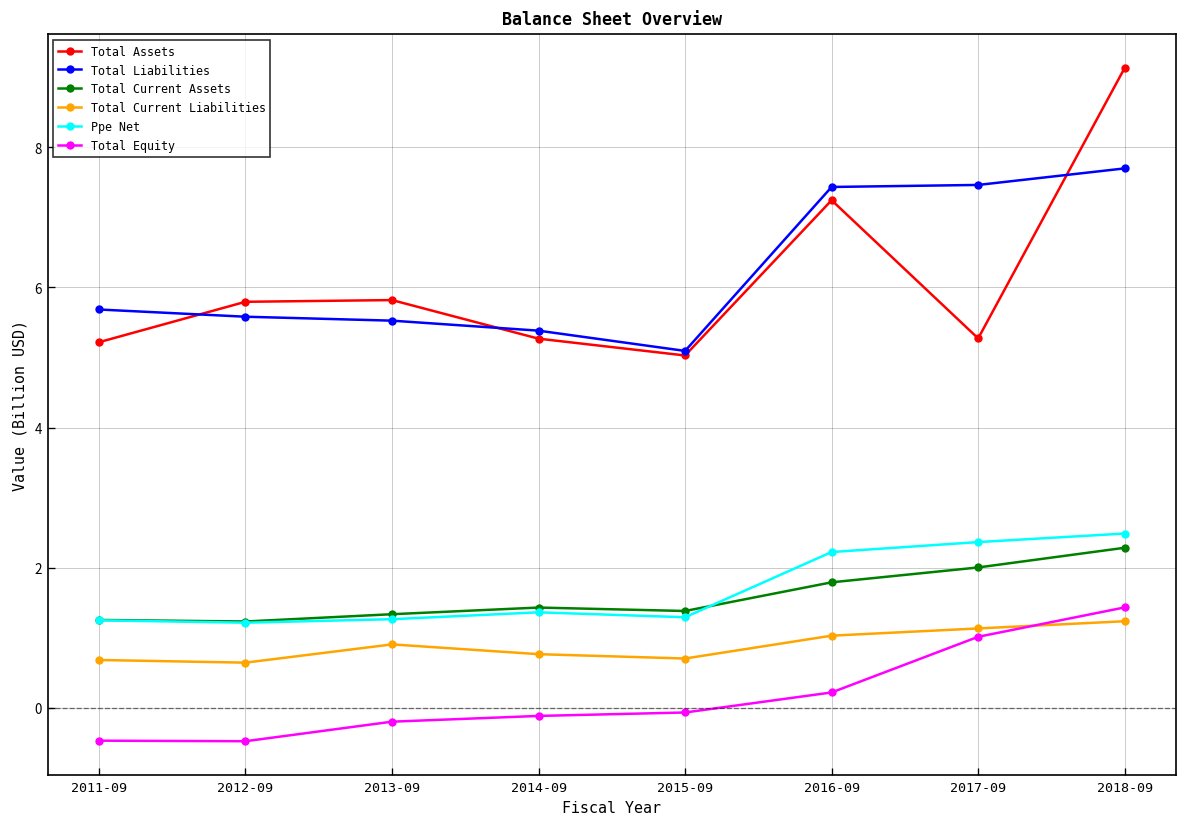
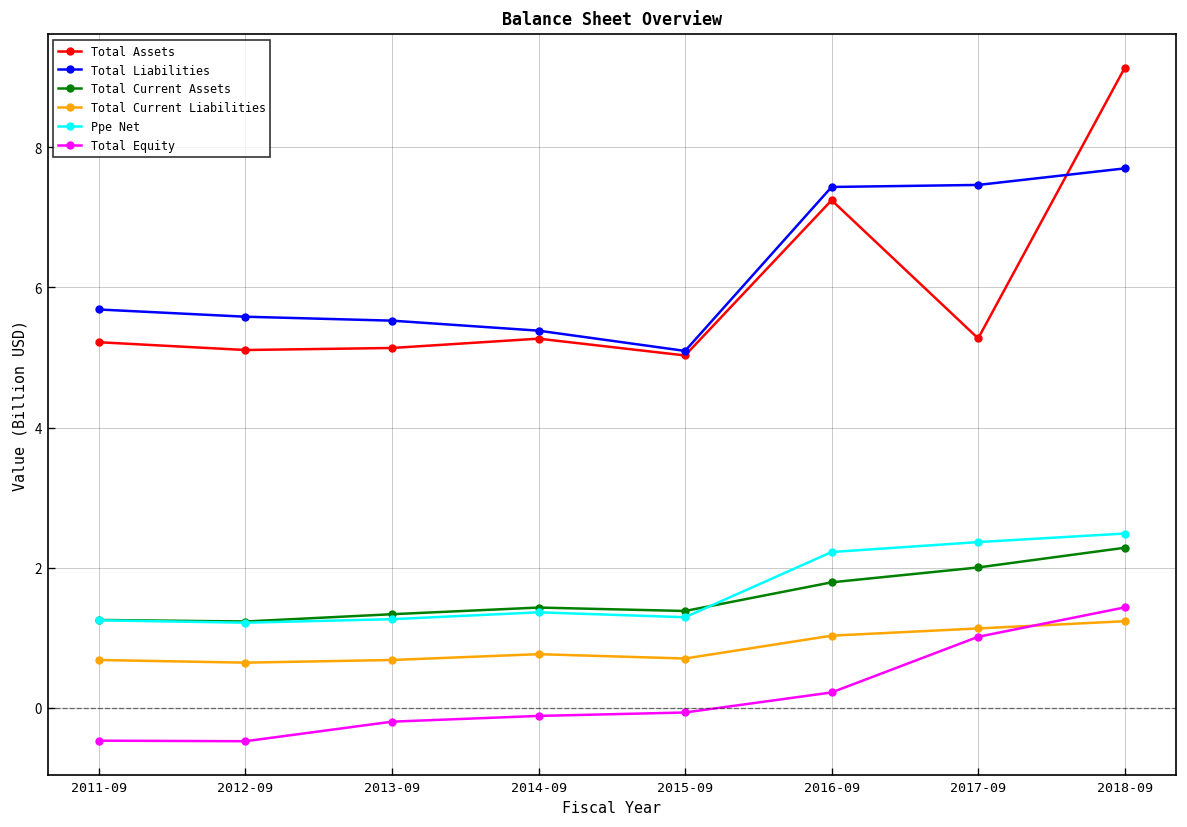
Total Assets, 2012-09: 5.8 -> 5.1
Total Assets, 2013-09: 5.8 -> 5.1
Total Current Liabilities, 2013-09: 0.9 -> 0.7
